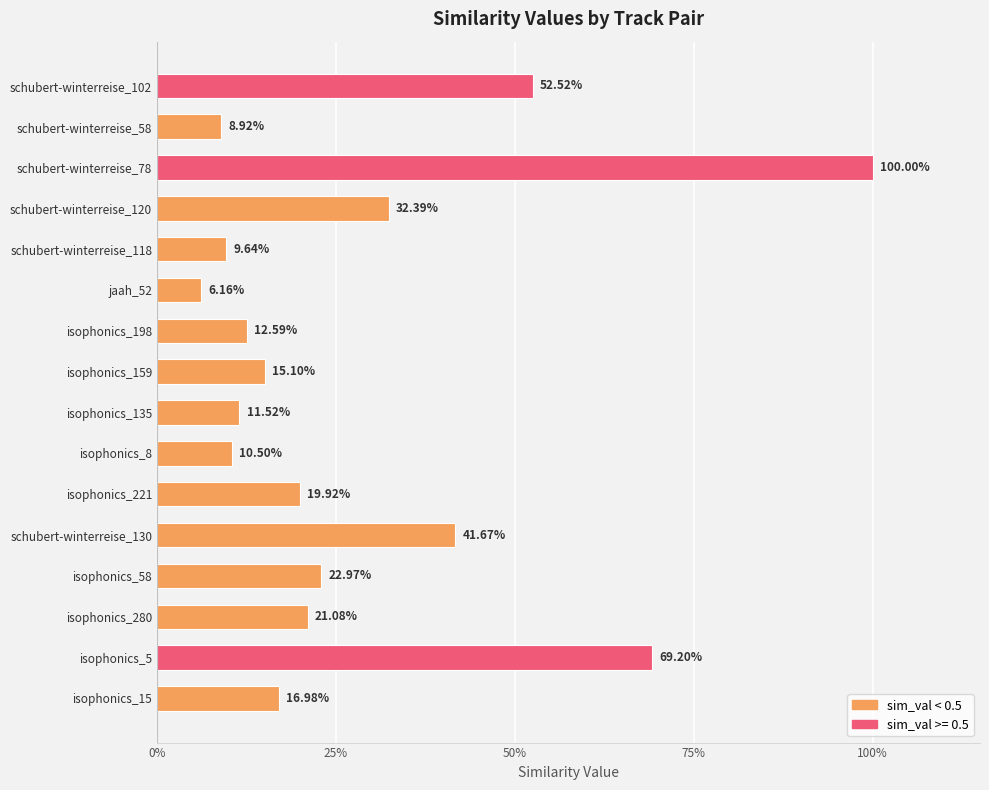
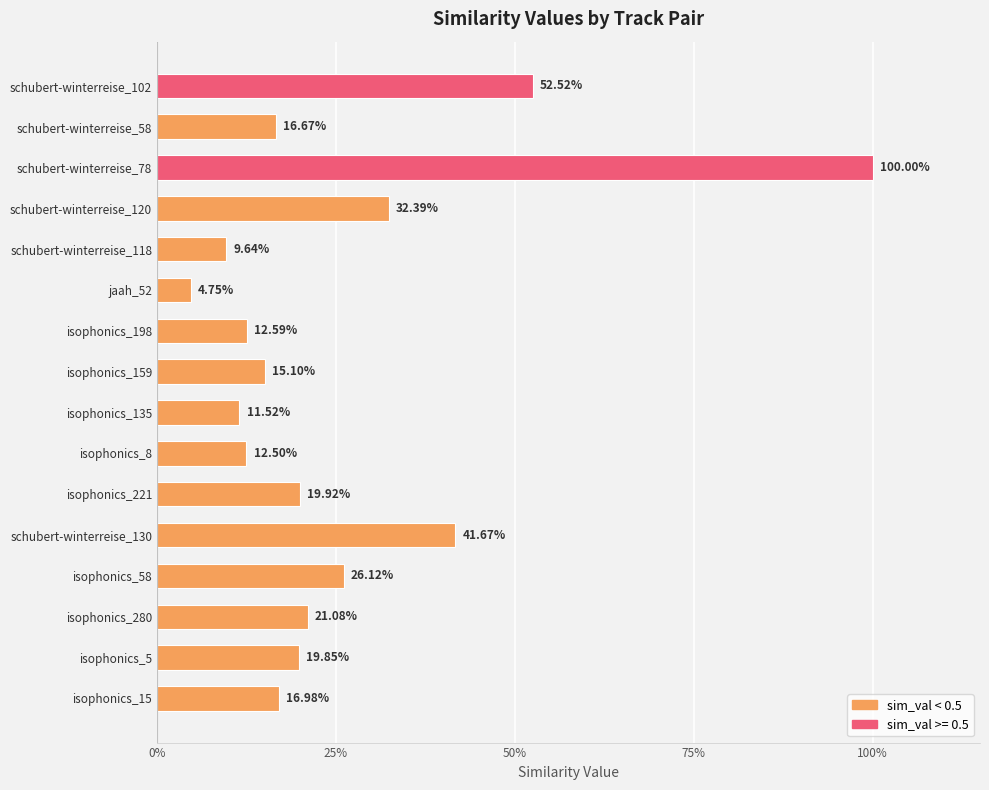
schubert-winterreise_58: 8.92% -> 16.67%
jaah_52: 6.16% -> 4.75%
isophonics_8: 10.50% -> 12.50%
isophonics_58: 22.97% -> 26.12%
isophonics_5: 69.20% -> 19.85%
